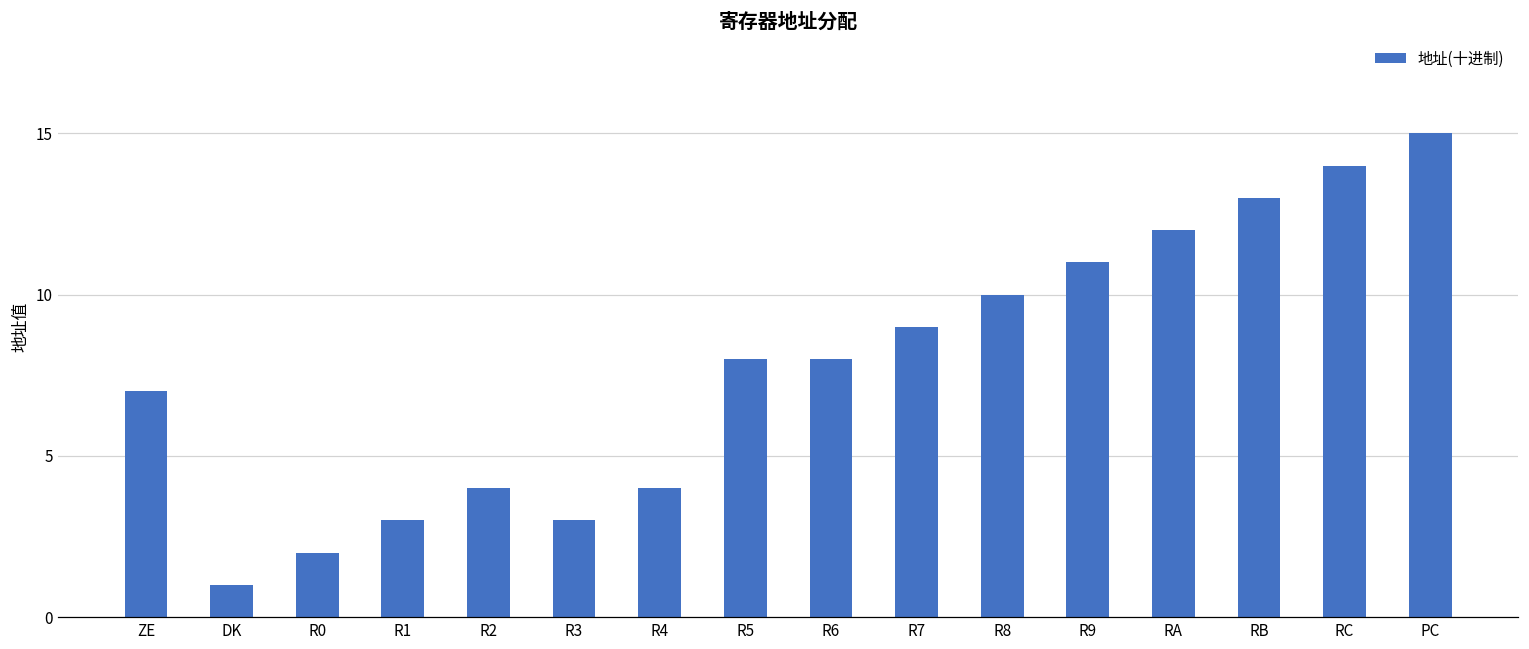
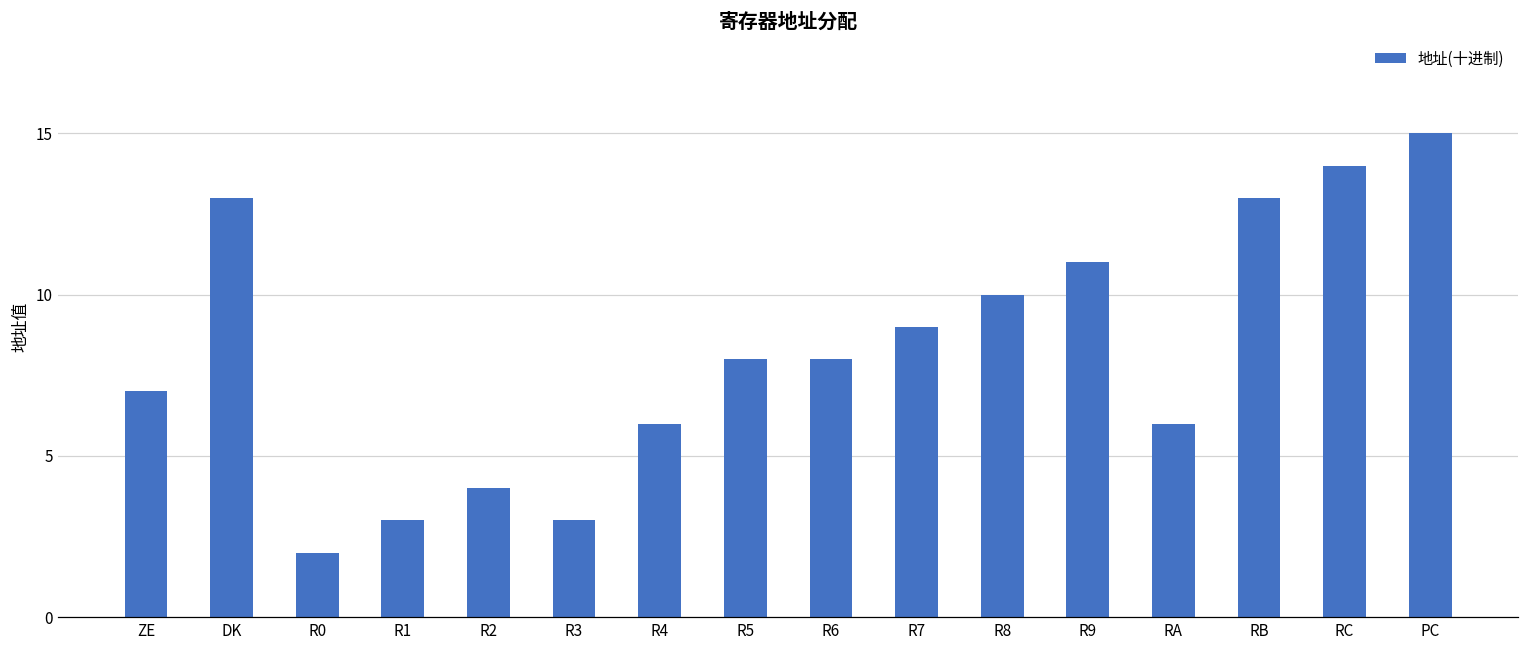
DK: 1 -> 13
R4: 4 -> 6
RA: 12 -> 6
